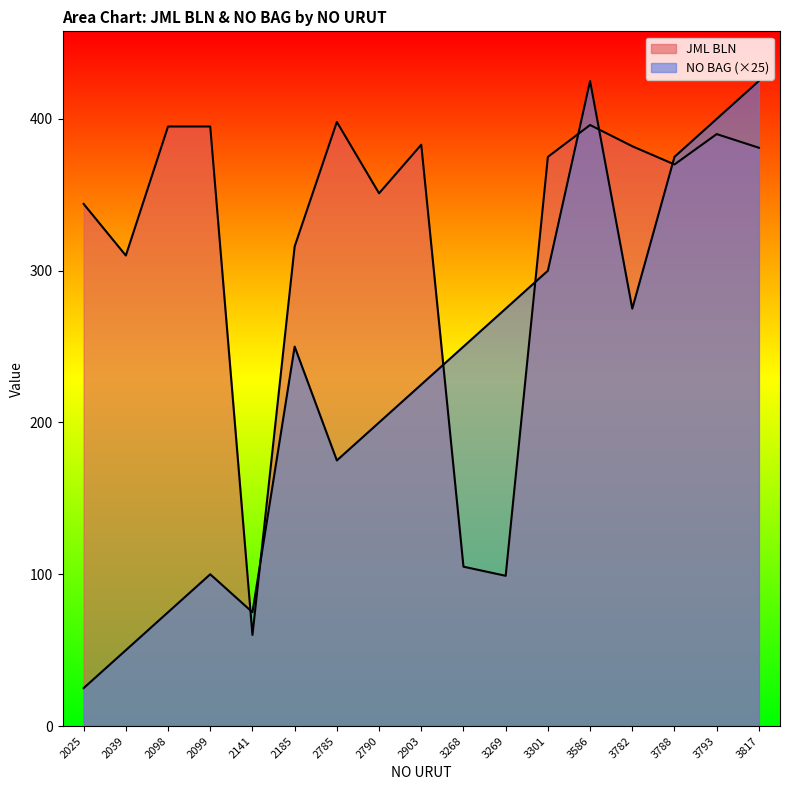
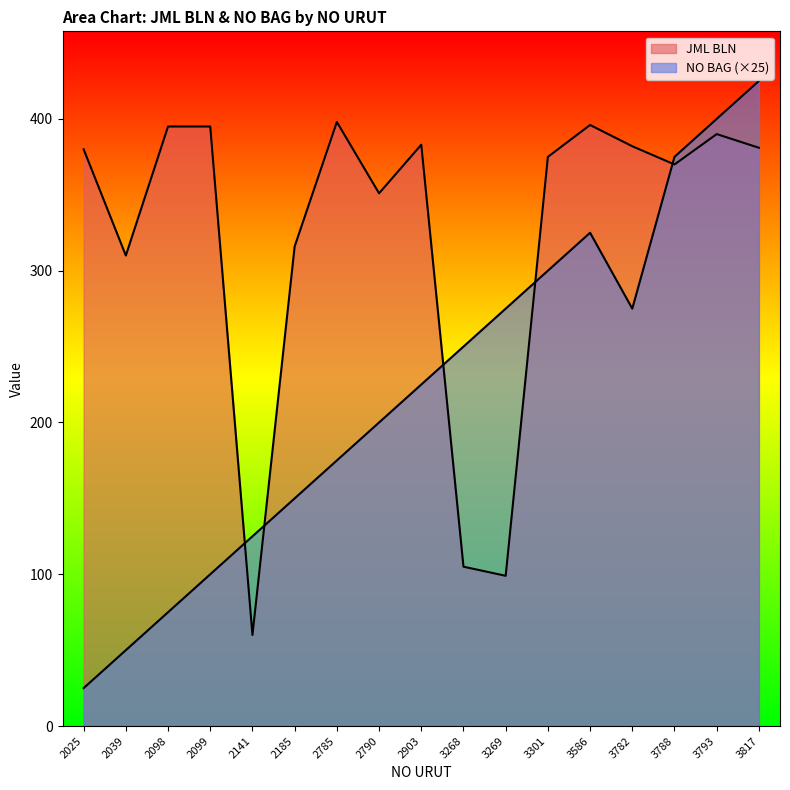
JML BLN, 2025: 344 -> 380
NO BAG (×25), 2141: 75 -> 125
NO BAG (×25), 2185: 250 -> 150
NO BAG (×25), 3586: 425 -> 325
